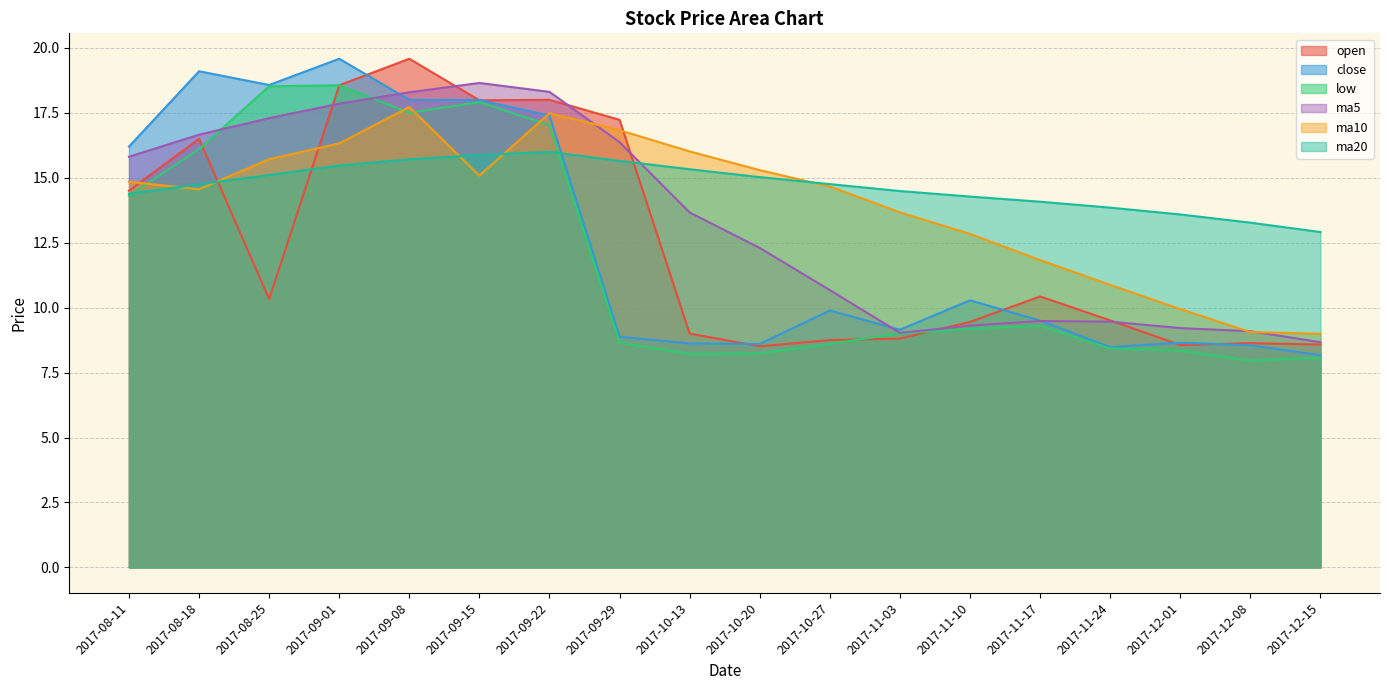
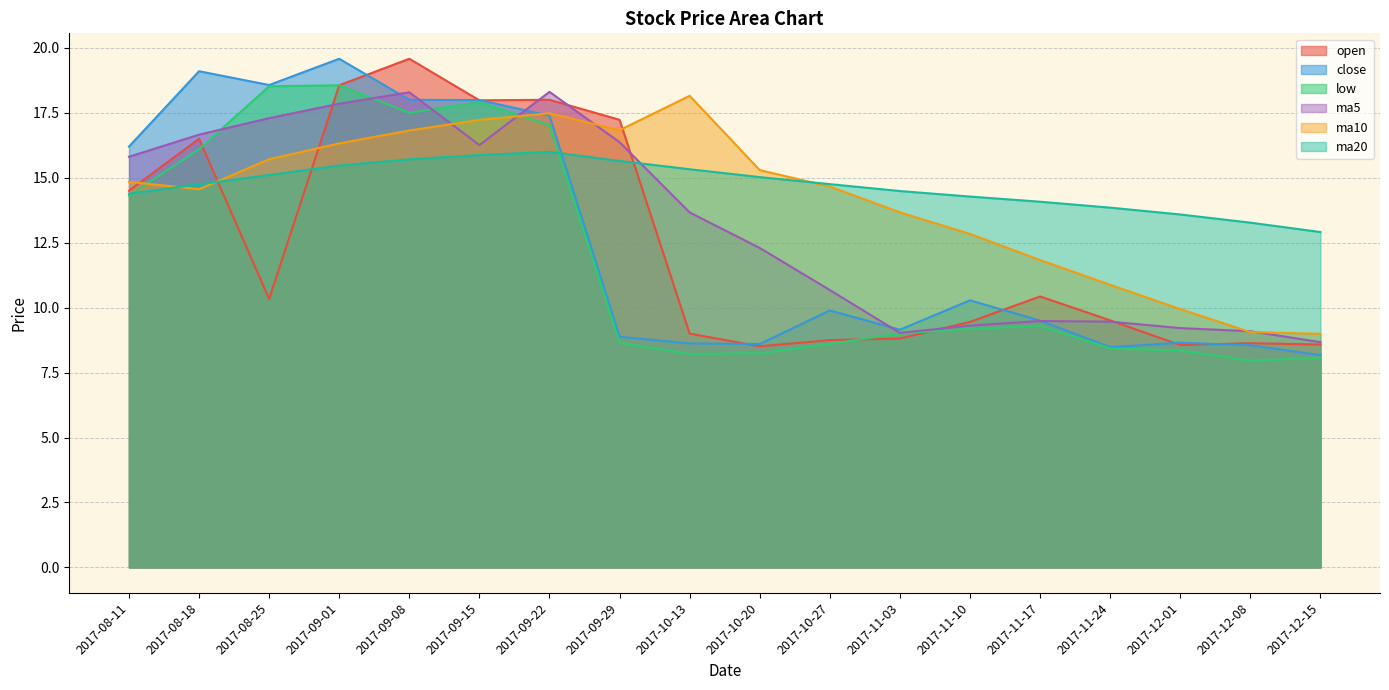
ma10, 2017-09-08: 17.7 -> 16.8
ma5, 2017-09-15: 18.6 -> 16.3
ma10, 2017-09-15: 15.1 -> 17.2
ma10, 2017-10-13: 16.0 -> 18.2
